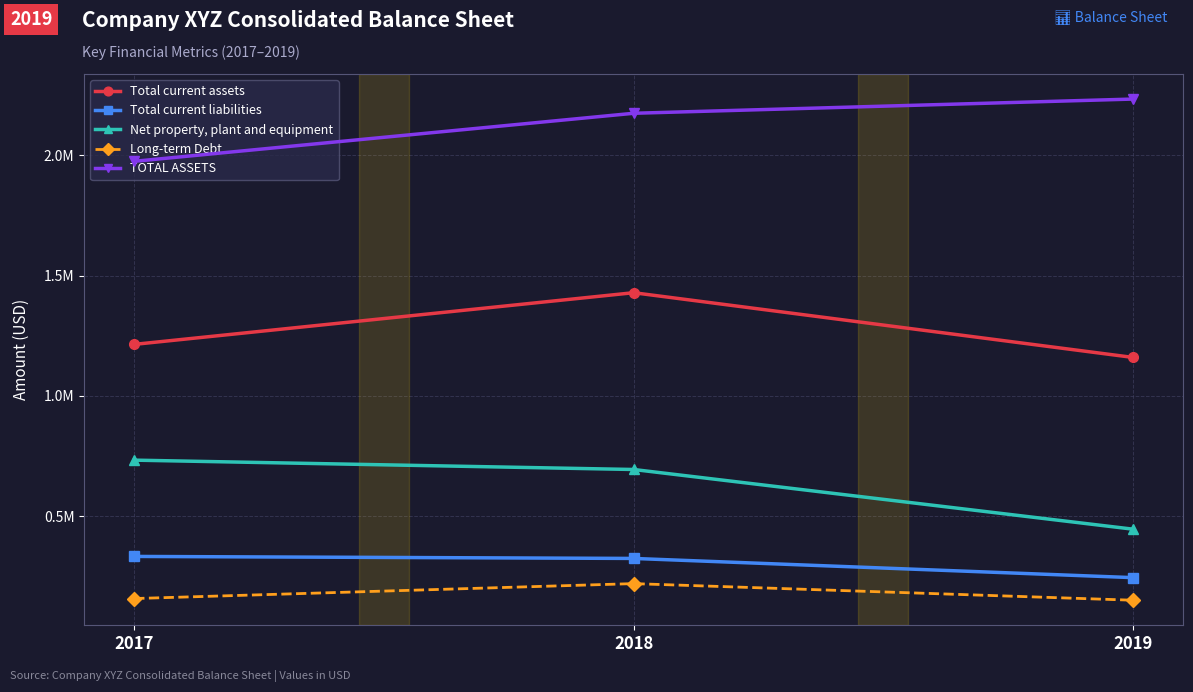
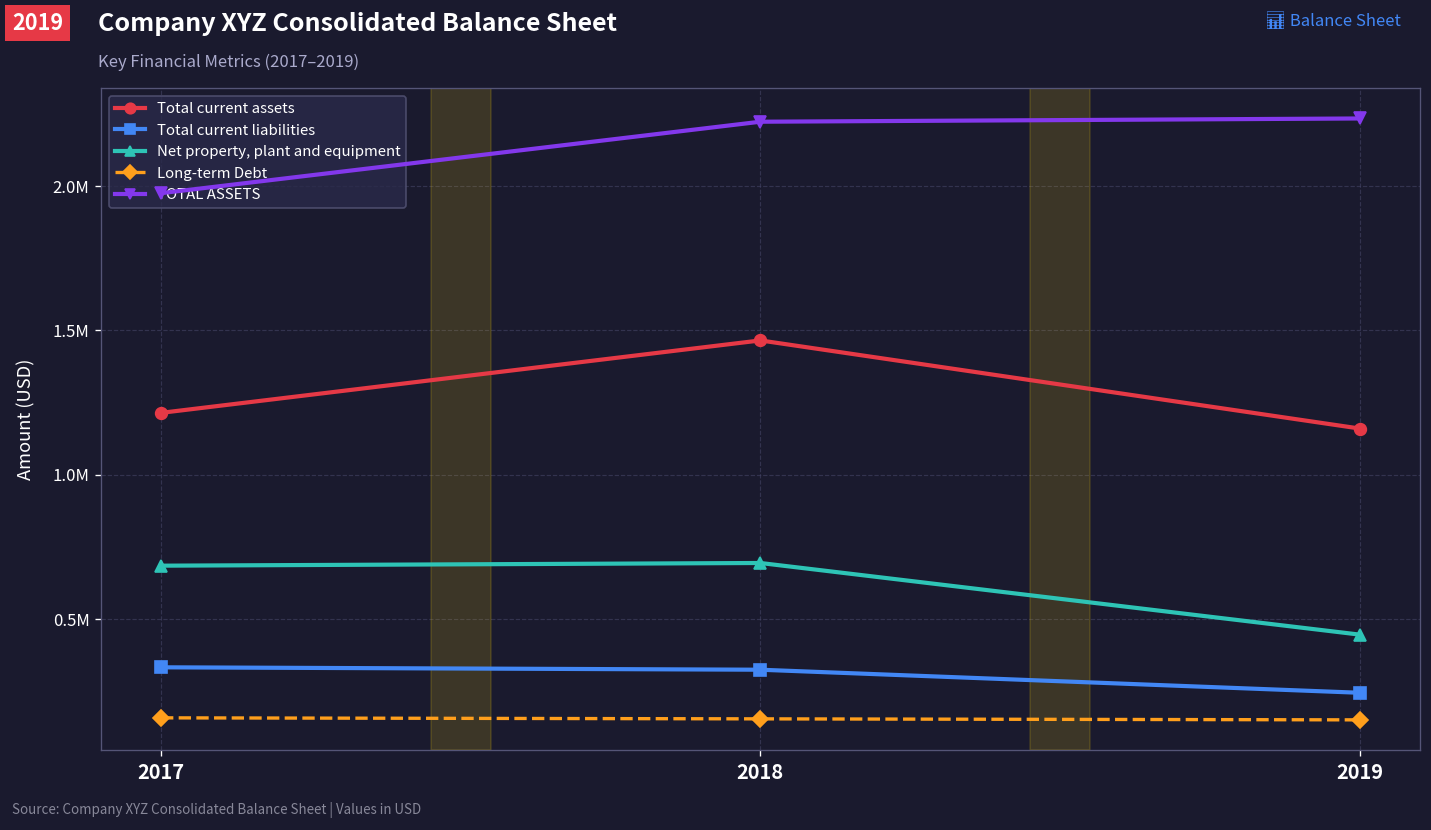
Net property, plant and equipment, 2017: 730000 -> 680000
Total current assets, 2018: 1430000 -> 1460000
Long-term Debt, 2018: 220000 -> 150000
TOTAL ASSETS, 2018: 2170000 -> 2220000
